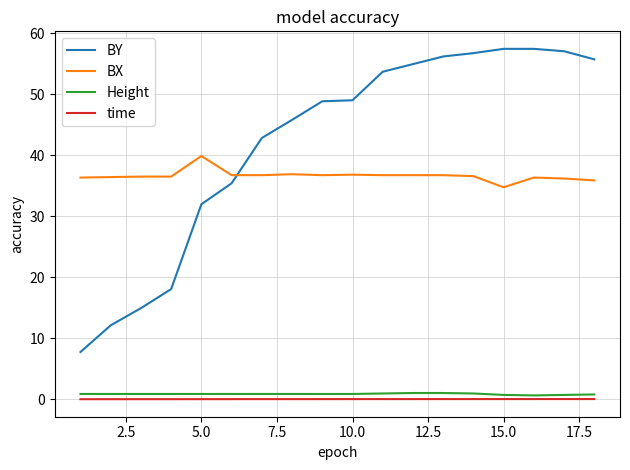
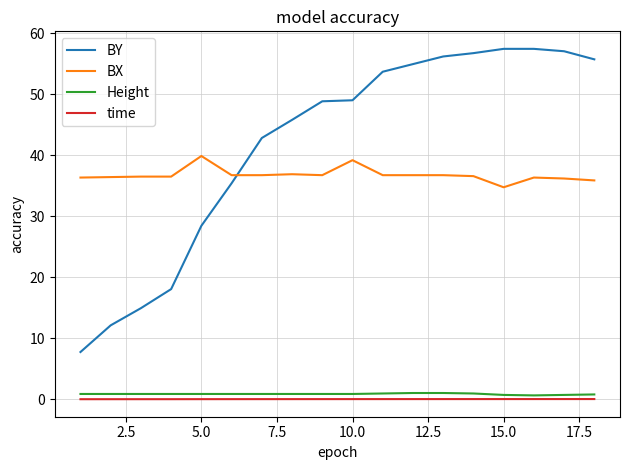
BY, 5.0: 32 -> 28
BX, 10.0: 37 -> 39
